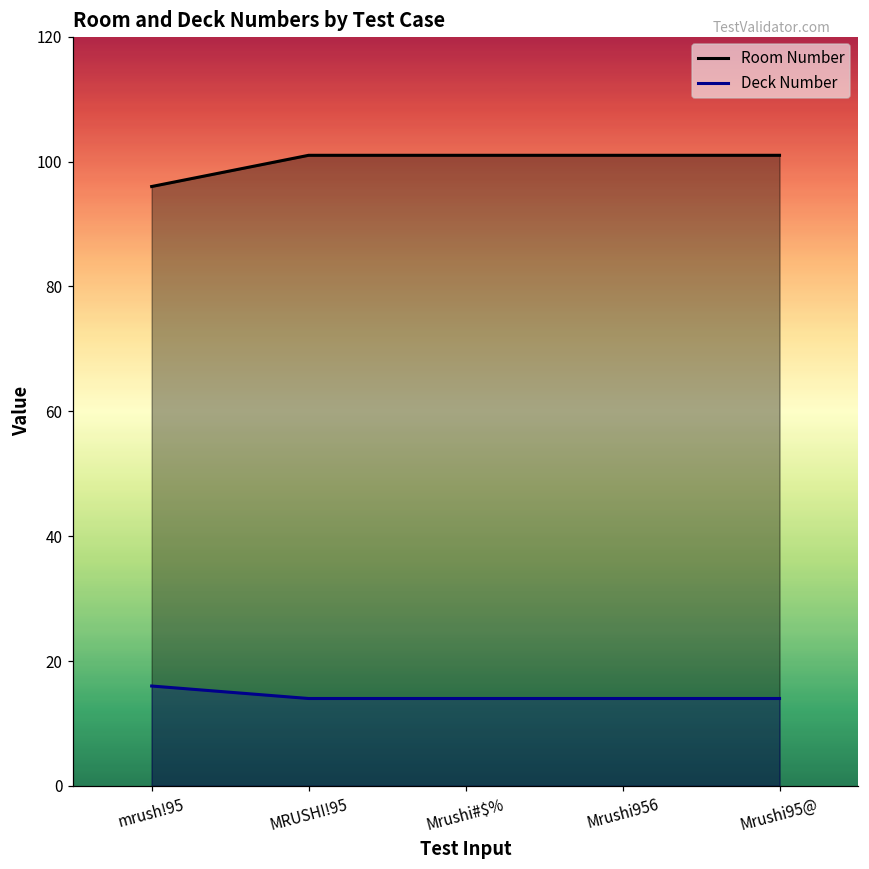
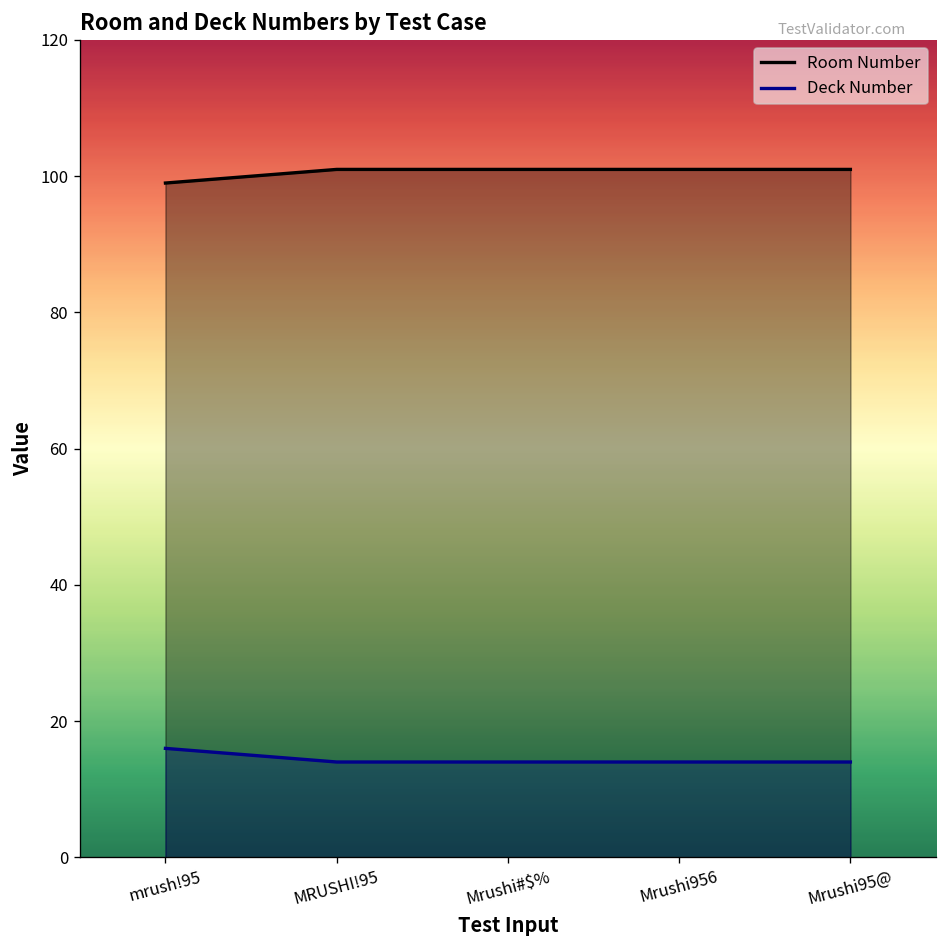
Room Number, mrush!95: 96 -> 99
